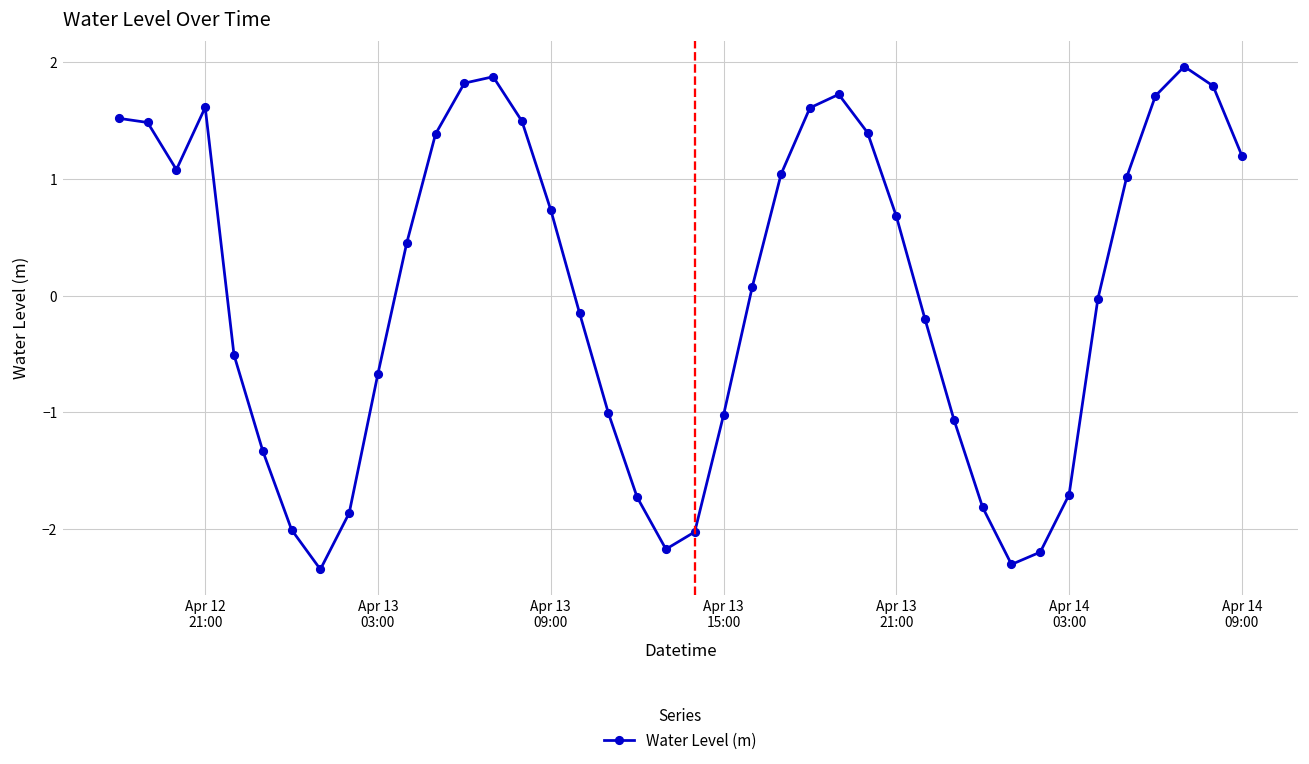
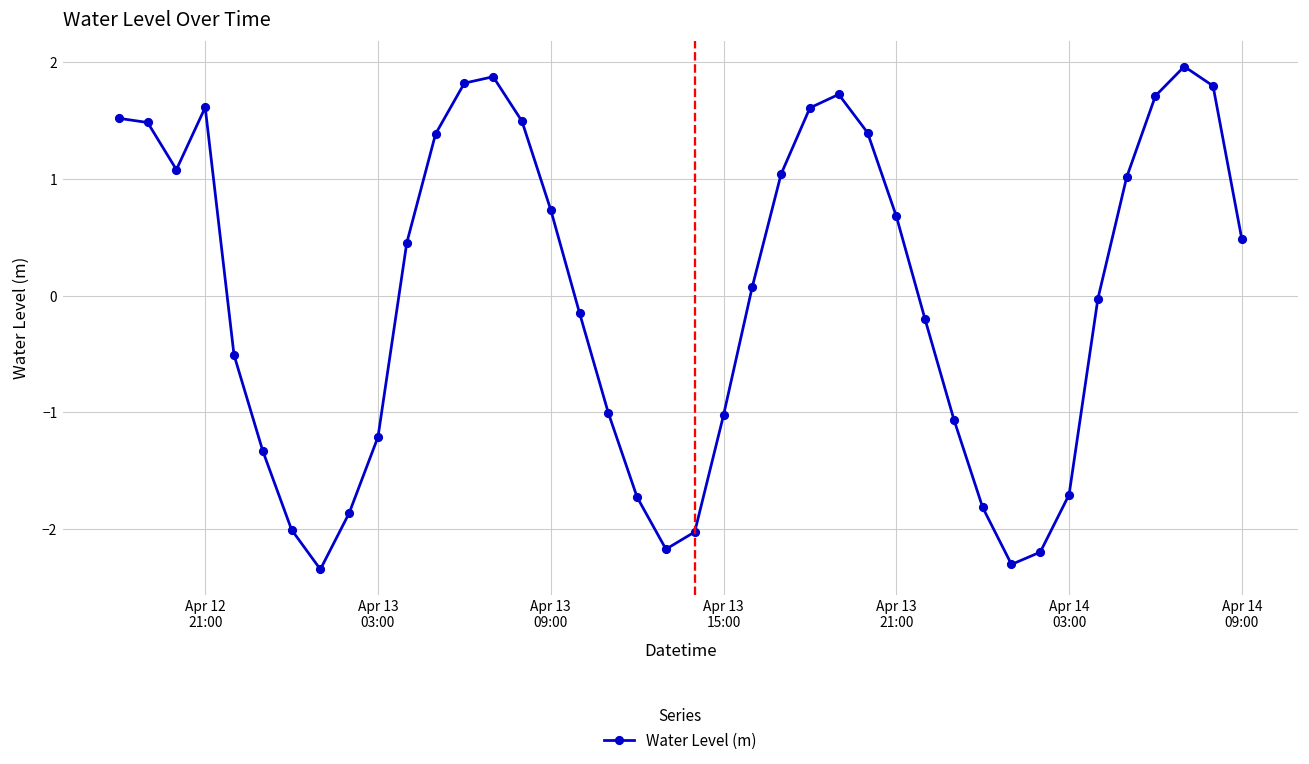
Apr 13 03:00: -0.67 -> -1.21
Apr 14 09:00: 1.20 -> 0.48
